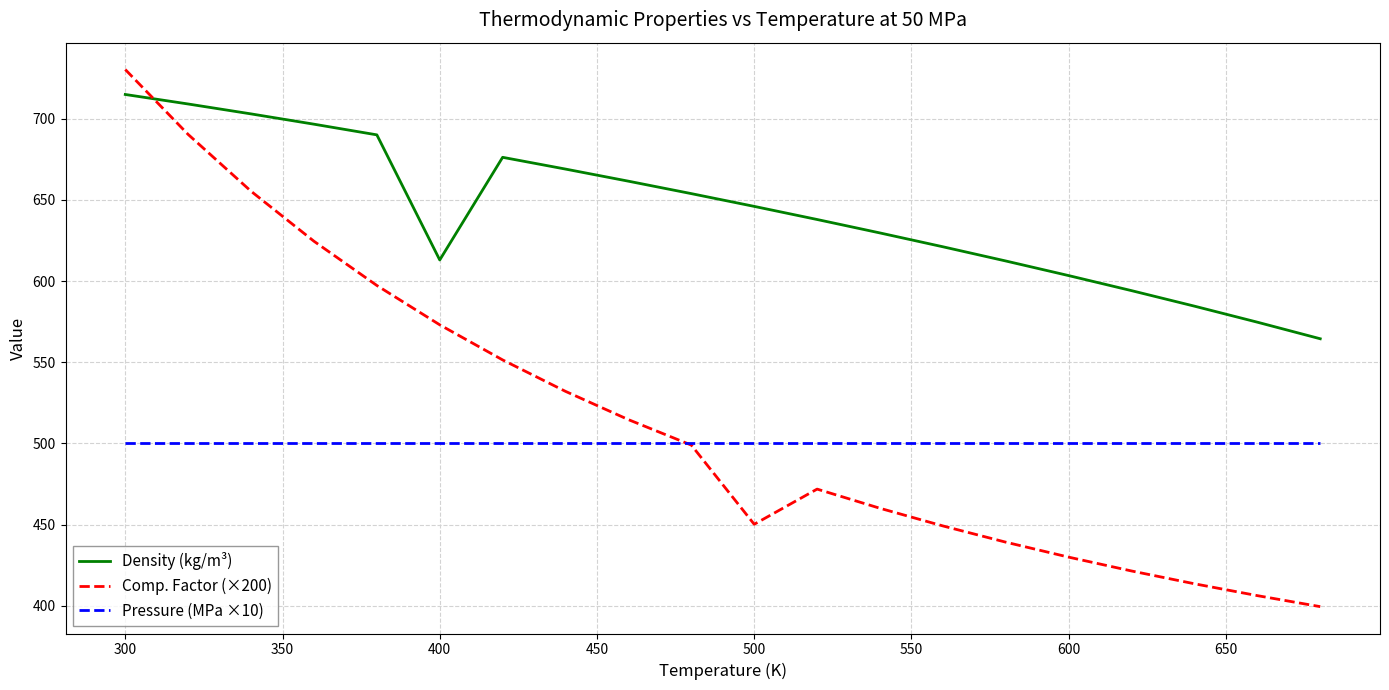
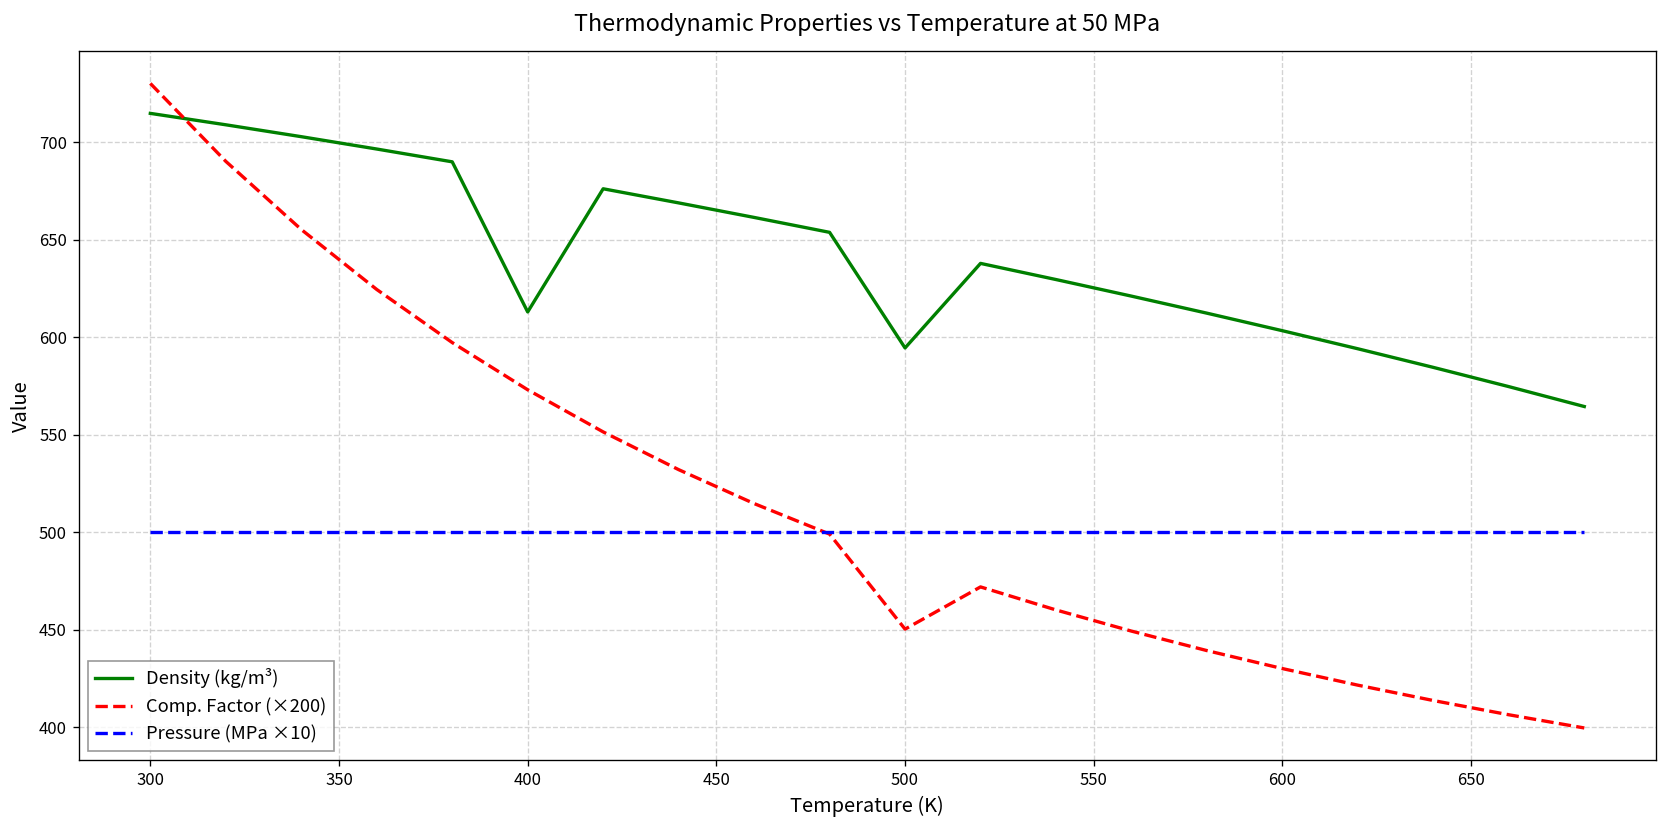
Density (kg/m³), 500: 646 -> 595
